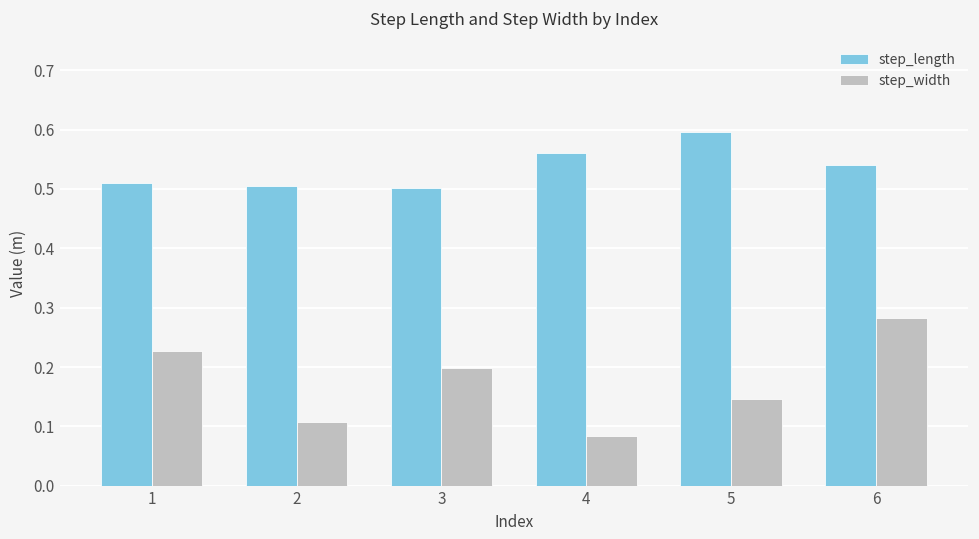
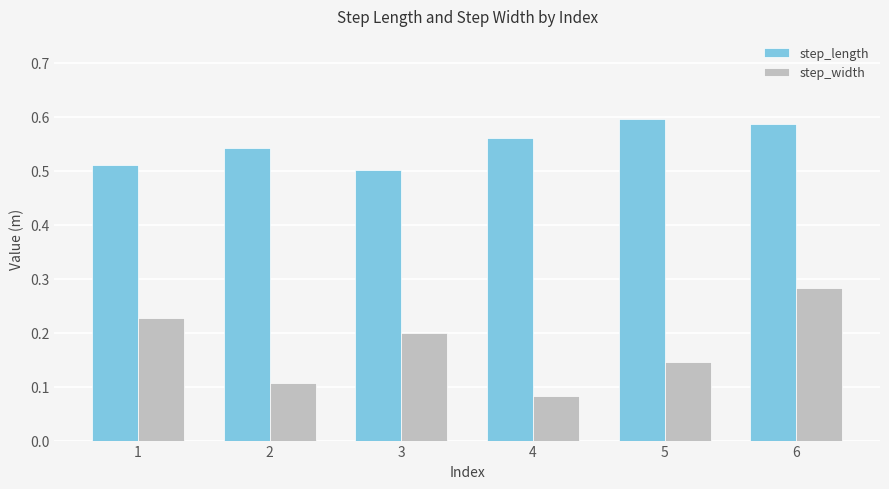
step_length, 2: 0.51 -> 0.54
step_length, 6: 0.54 -> 0.59
